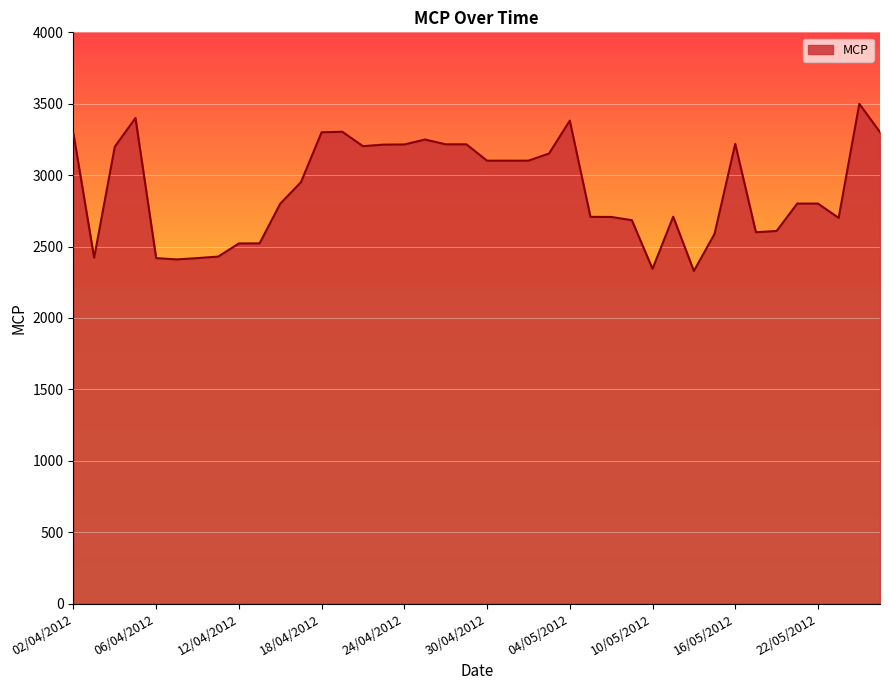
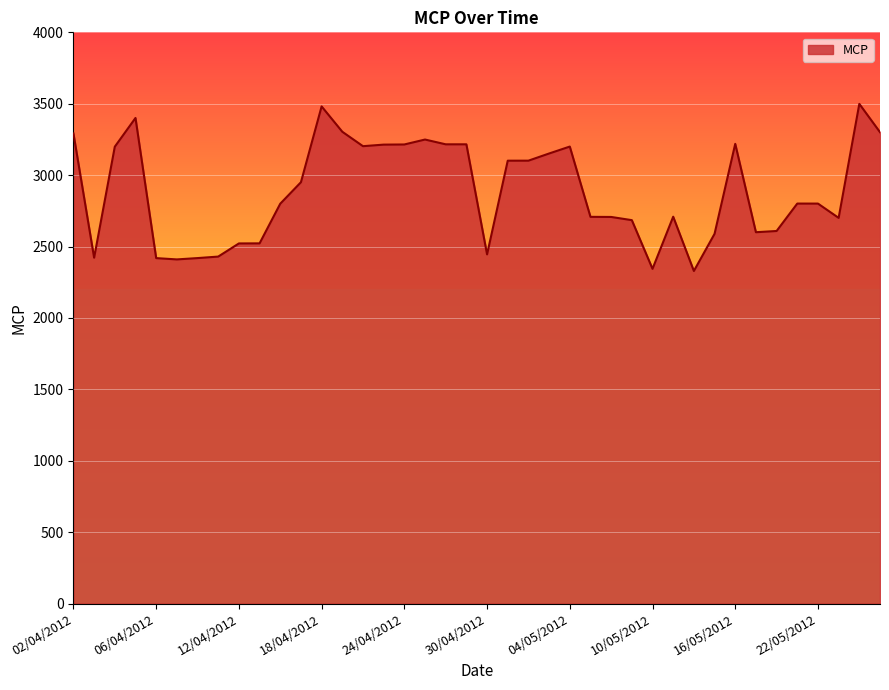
18/04/2012: 3300 -> 3480
30/04/2012: 3100 -> 2450
04/05/2012: 3380 -> 3200
